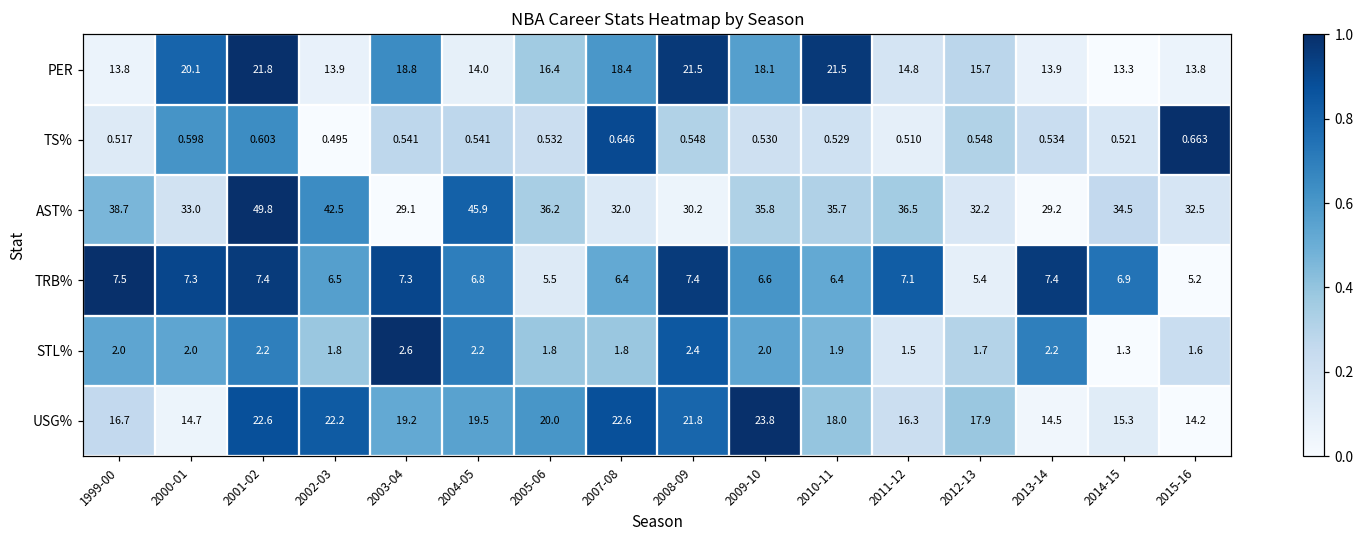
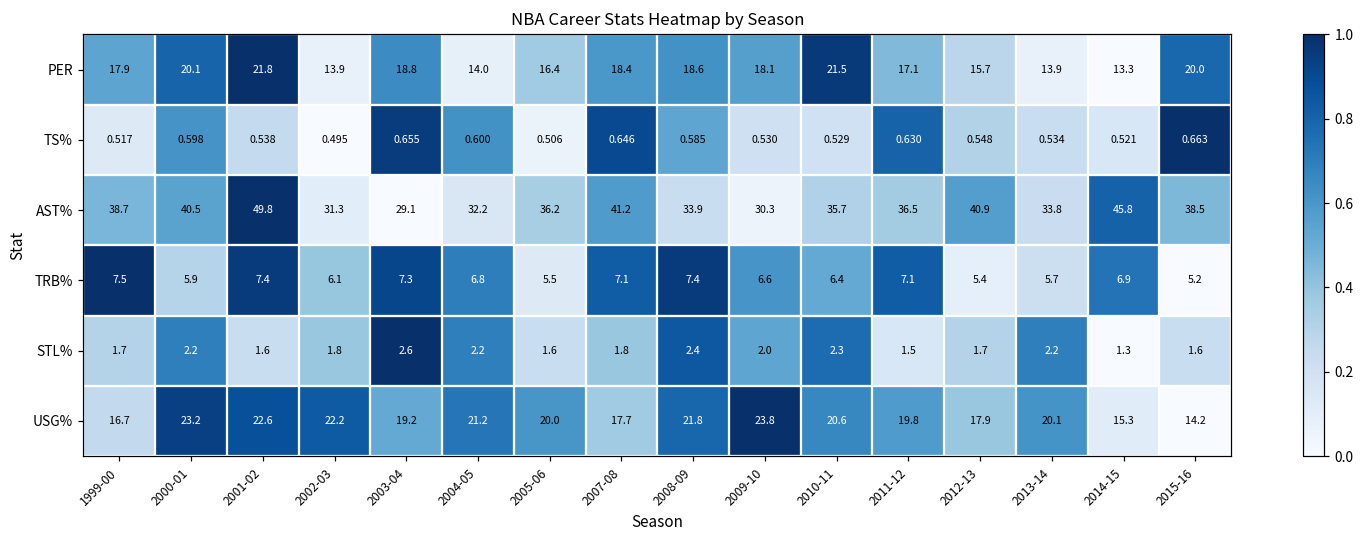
PER, 1999-00: 13.8 -> 17.9
PER, 2008-09: 21.5 -> 18.6
PER, 2011-12: 14.8 -> 17.1
PER, 2015-16: 13.8 -> 20.0
TS%, 2001-02: 0.603 -> 0.538
TS%, 2003-04: 0.541 -> 0.655
TS%, 2004-05: 0.541 -> 0.600
TS%, 2005-06: 0.532 -> 0.506
TS%, 2008-09: 0.548 -> 0.585
TS%, 2011-12: 0.510 -> 0.630
AST%, 2000-01: 33.0 -> 40.5
AST%, 2002-03: 42.5 -> 31.3
AST%, 2004-05: 45.9 -> 32.2
AST%, 2007-08: 32.0 -> 41.2
AST%, 2008-09: 30.2 -> 33.9
AST%, 2009-10: 35.8 -> 30.3
AST%, 2012-13: 32.2 -> 40.9
AST%, 2013-14: 29.2 -> 33.8
AST%, 2014-15: 34.5 -> 45.8
AST%, 2015-16: 32.5 -> 38.5
TRB%, 2000-01: 7.3 -> 5.9
TRB%, 2002-03: 6.5 -> 6.1
TRB%, 2007-08: 6.4 -> 7.1
TRB%, 2013-14: 7.4 -> 5.7
STL%, 1999-00: 2.0 -> 1.7
STL%, 2000-01: 2.0 -> 2.2
STL%, 2001-02: 2.2 -> 1.6
STL%, 2005-06: 1.8 -> 1.6
STL%, 2010-11: 1.9 -> 2.3
USG%, 2000-01: 14.7 -> 23.2
USG%, 2004-05: 19.5 -> 21.2
USG%, 2007-08: 22.6 -> 17.7
USG%, 2010-11: 18.0 -> 20.6
USG%, 2011-12: 16.3 -> 19.8
USG%, 2013-14: 14.5 -> 20.1
